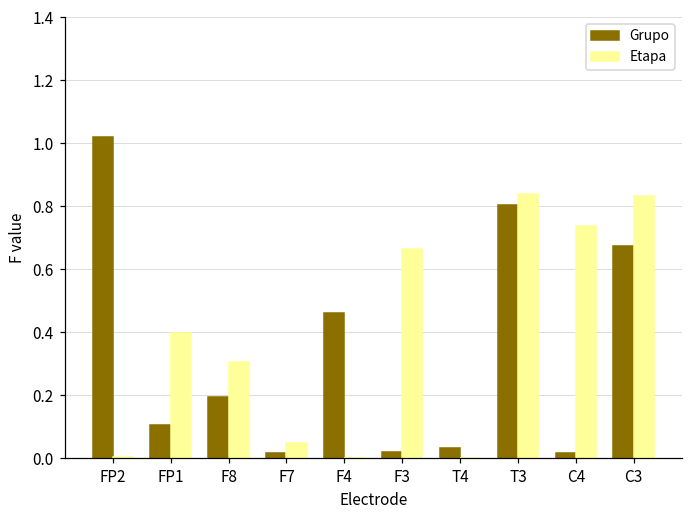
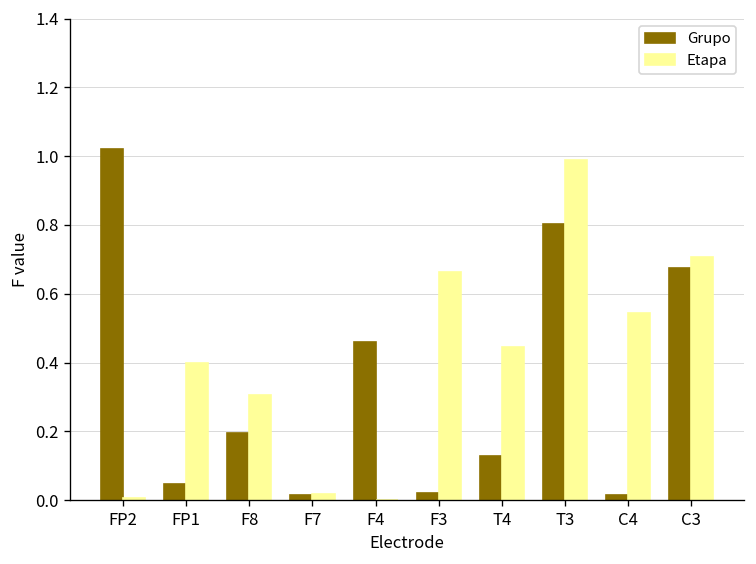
Grupo, FP1: 0.11 -> 0.05
Etapa, F7: 0.05 -> 0.02
Grupo, T4: 0.03 -> 0.13
Etapa, T4: 0.00 -> 0.45
Etapa, T3: 0.84 -> 0.99
Etapa, C4: 0.74 -> 0.54
Etapa, C3: 0.83 -> 0.71
